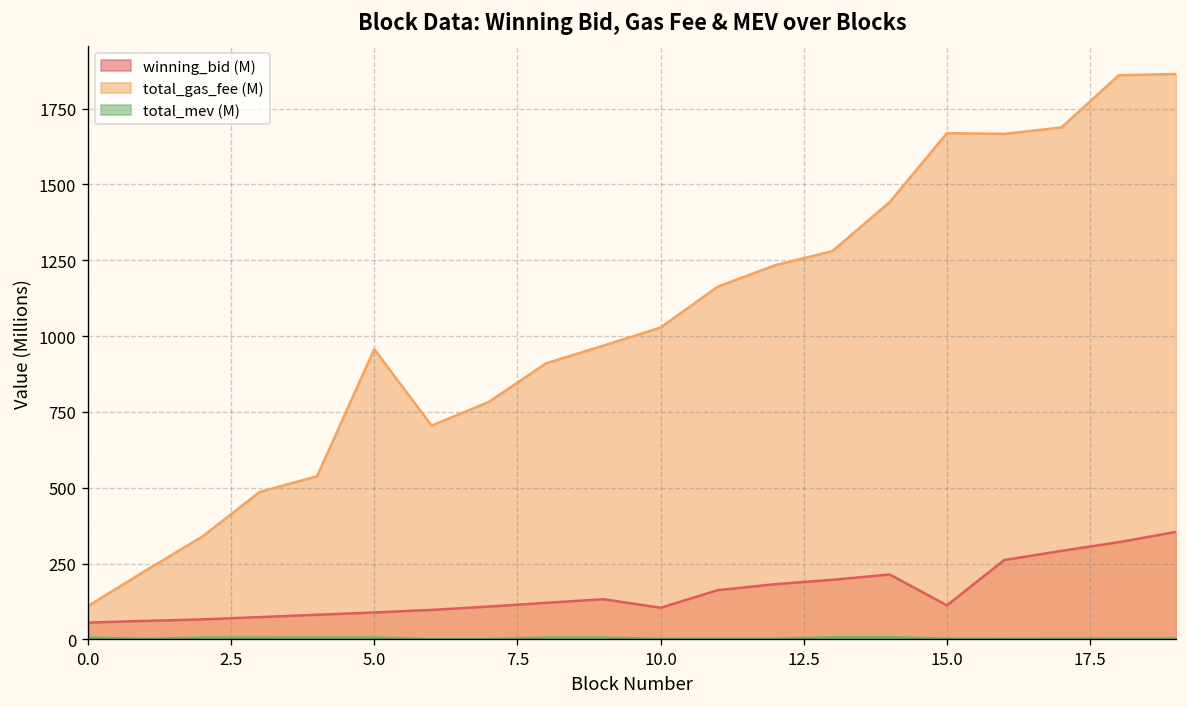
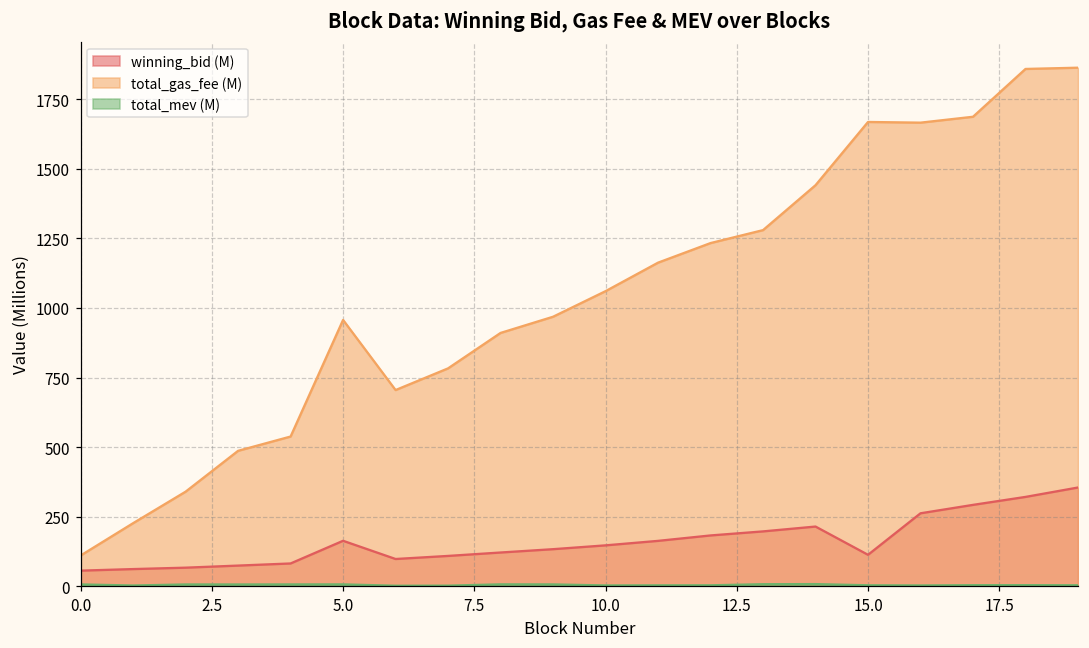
winning_bid (M), 5.0: 90 -> 160
winning_bid (M), 10.0: 100 -> 150
total_gas_fee (M), 10.0: 1030 -> 1060
